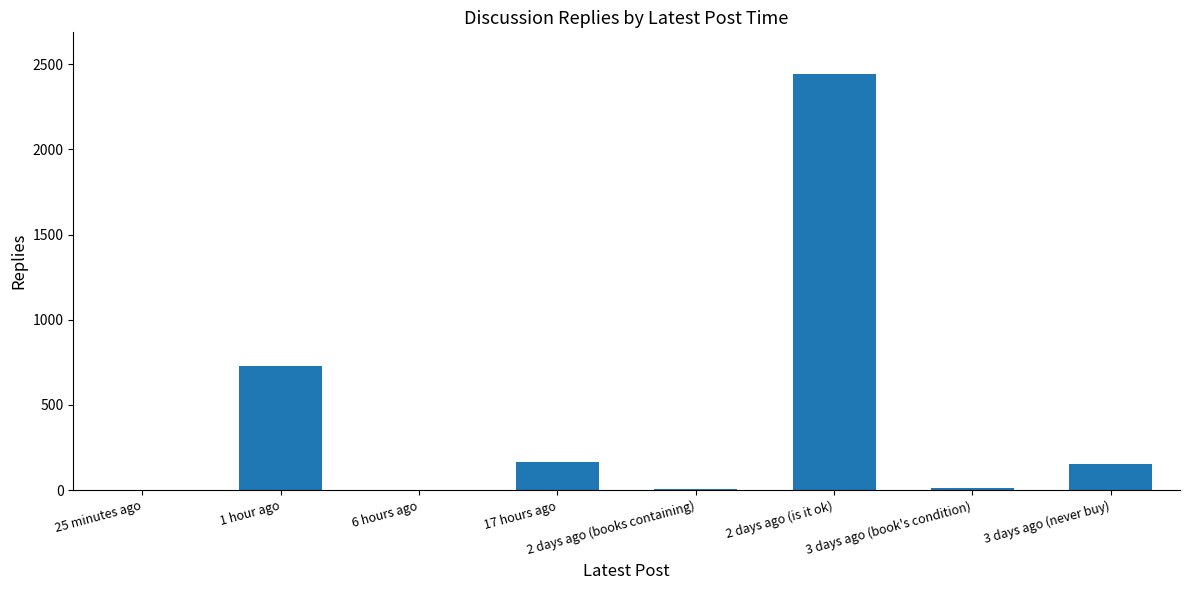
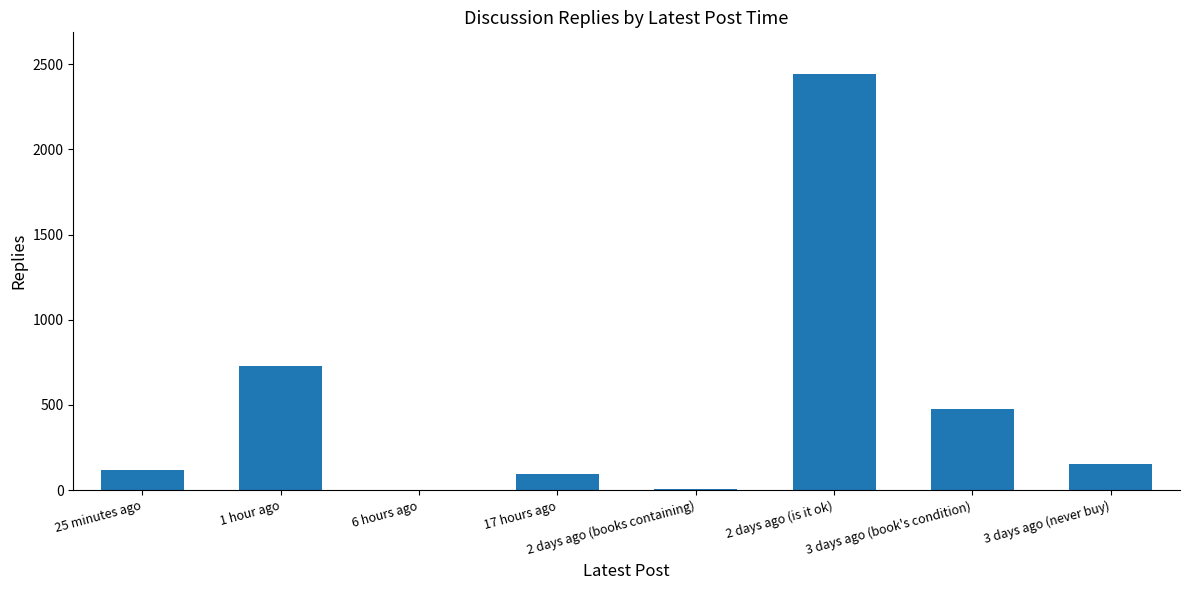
25 minutes ago: 0 -> 120
17 hours ago: 170 -> 100
3 days ago (book's condition): 10 -> 480
